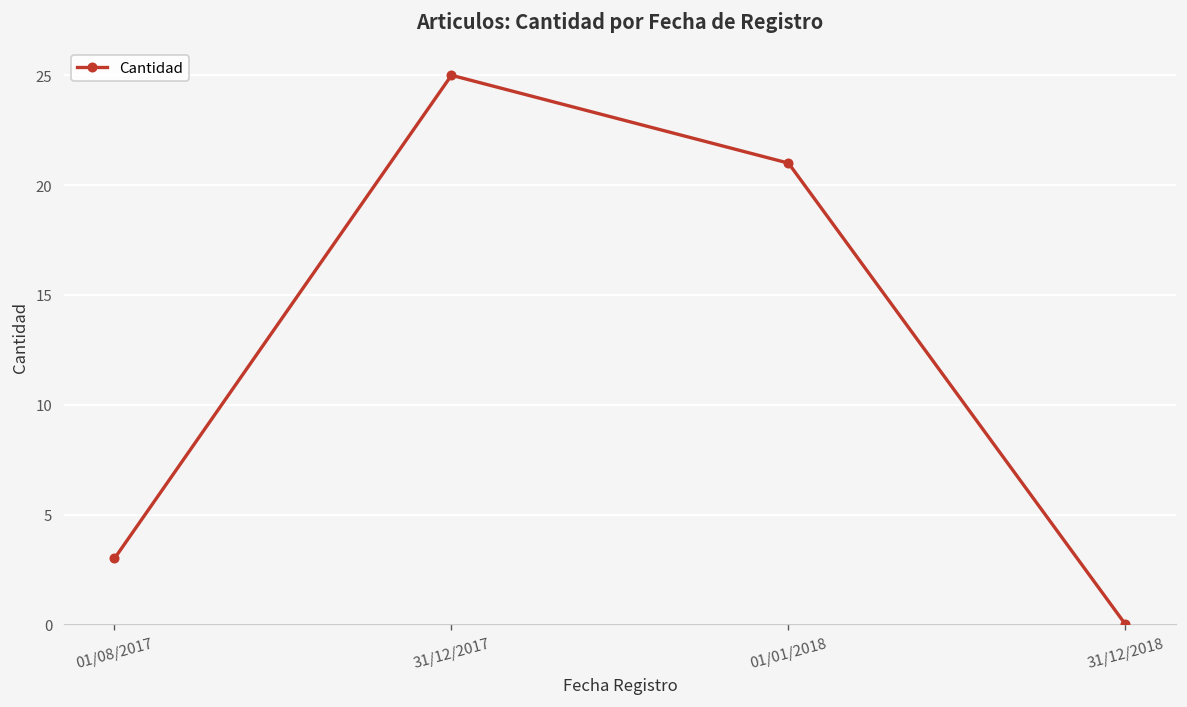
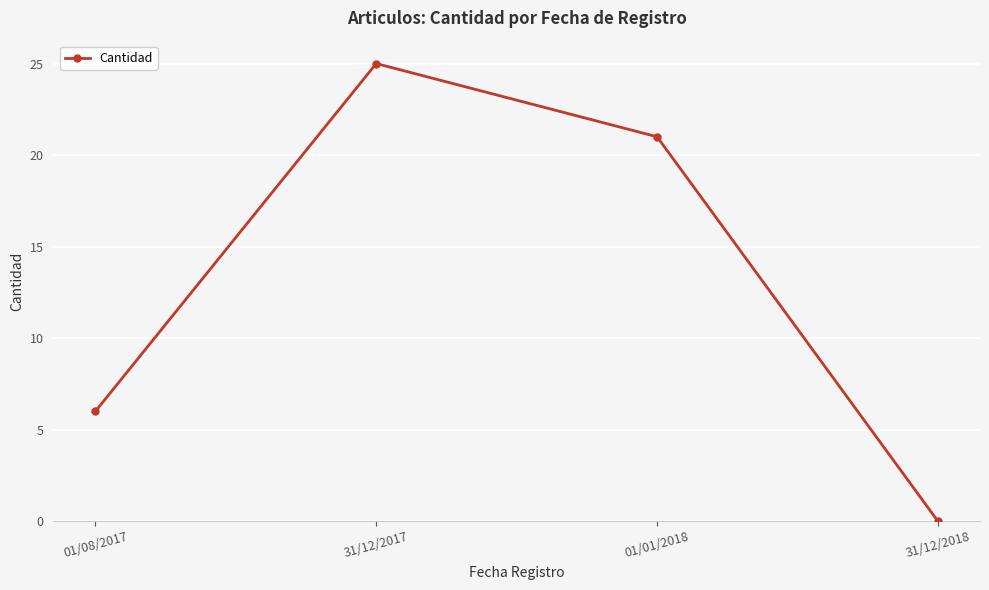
01/08/2017: 3 -> 6
